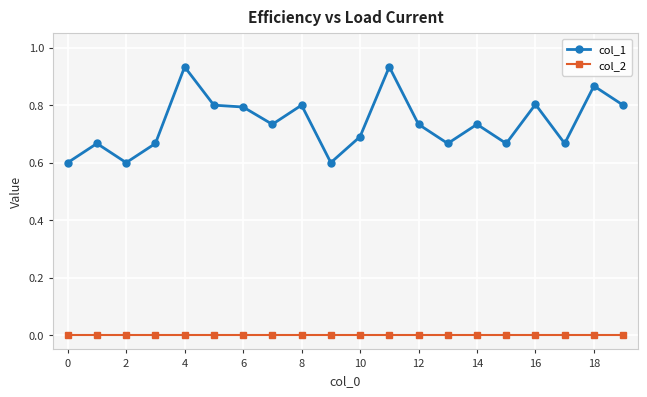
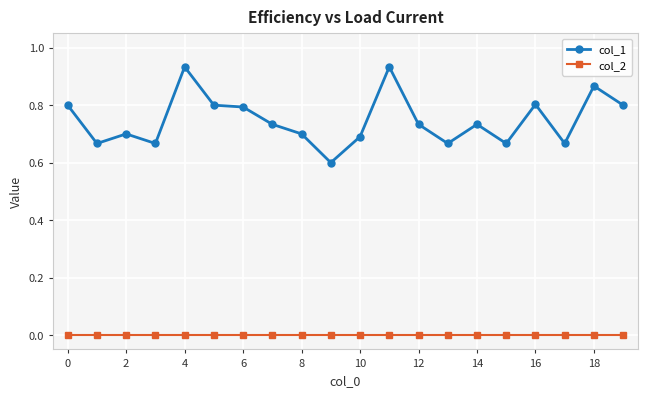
col_1, 0: 0.6 -> 0.8
col_1, 2: 0.6 -> 0.7
col_1, 8: 0.8 -> 0.7
